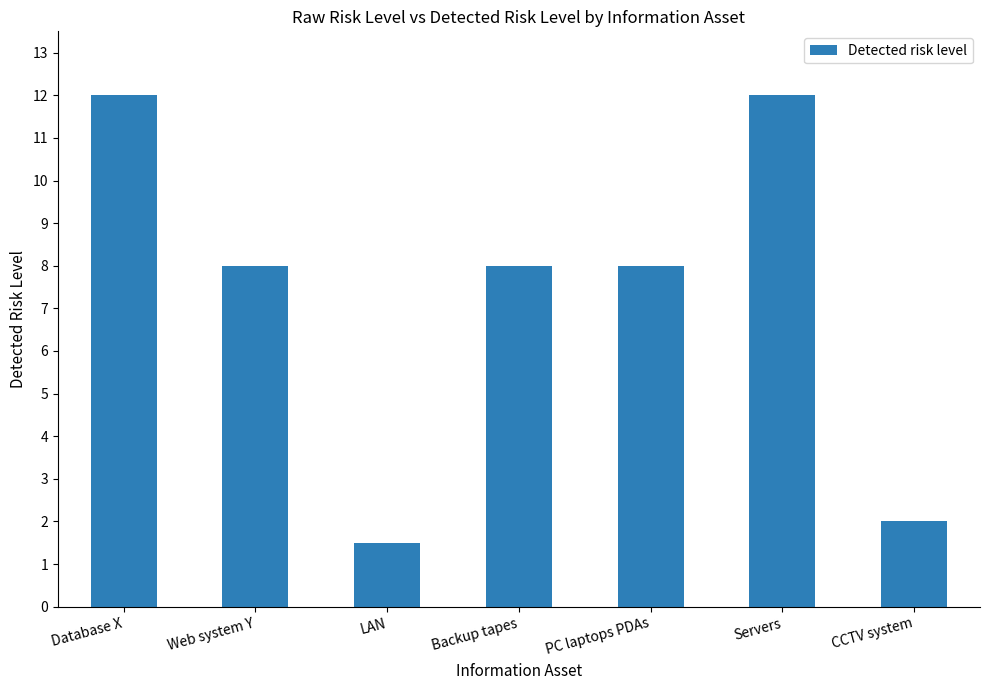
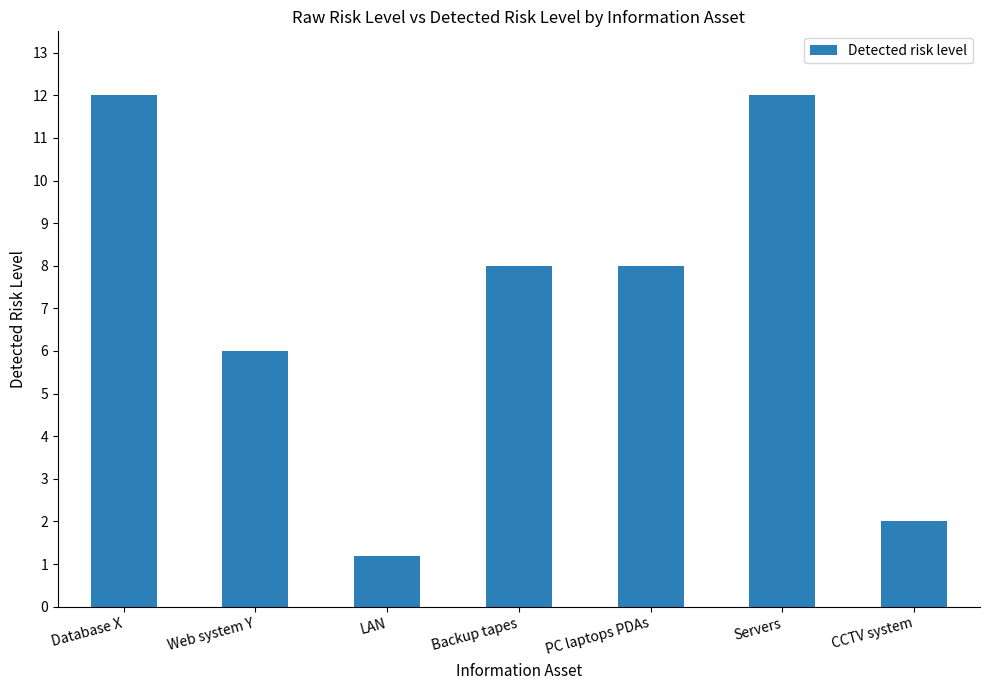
Web system Y: 8 -> 6
LAN: 1.5 -> 1.2
